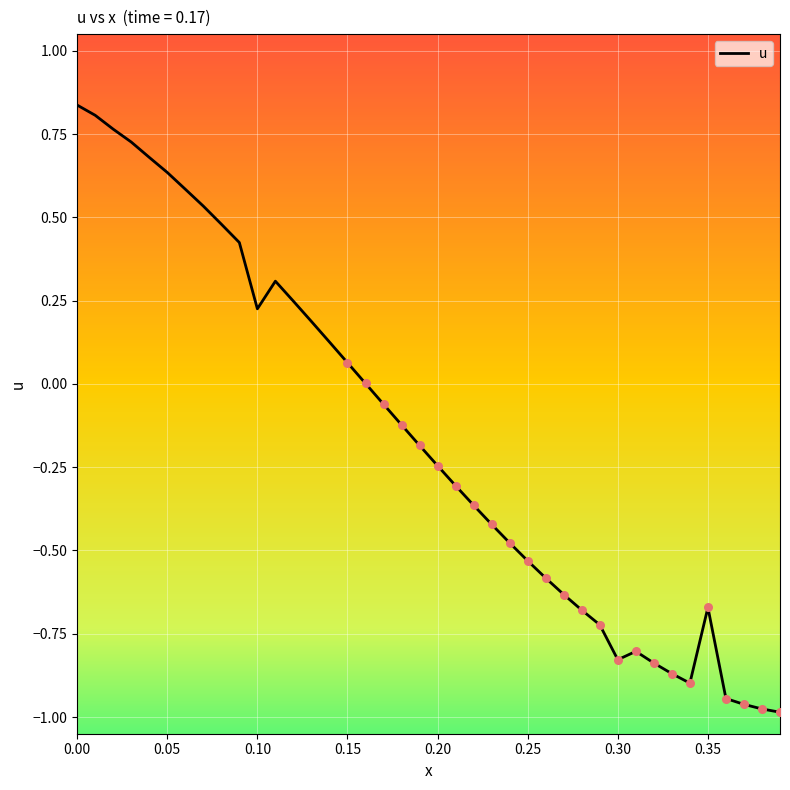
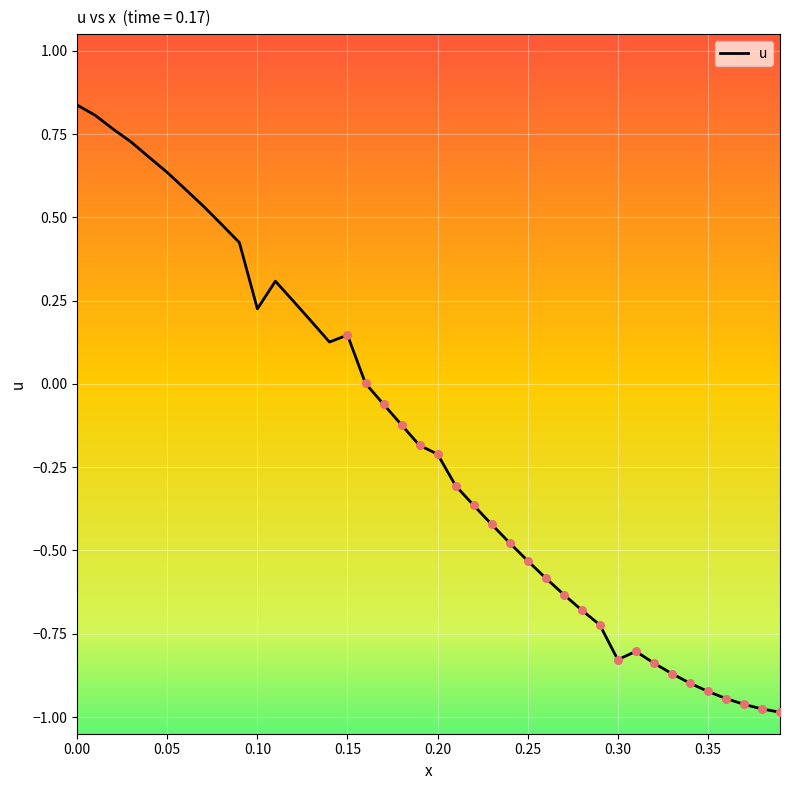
u, 0.15: 0.06 -> 0.15
u, 0.20: -0.25 -> -0.21
u, 0.35: -0.67 -> -0.92
